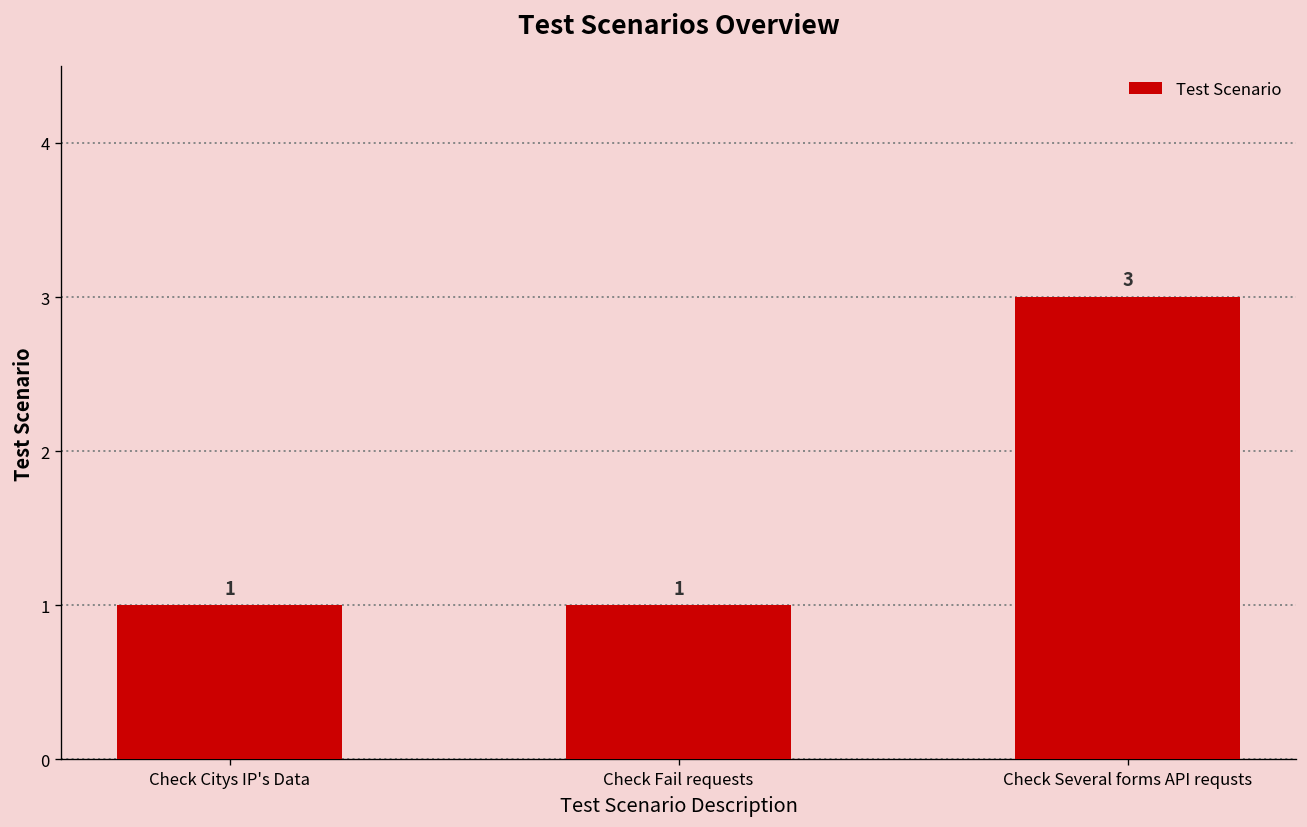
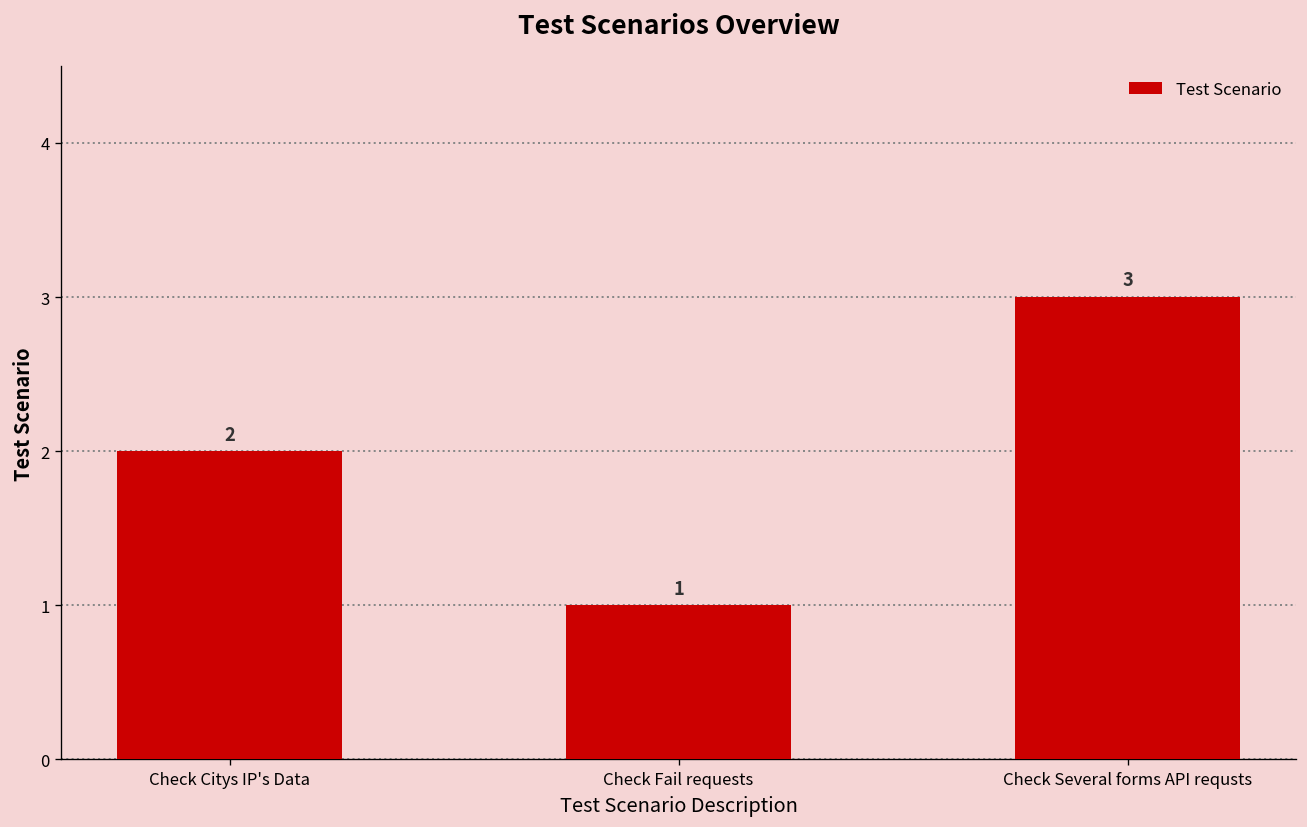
Check Citys IP's Data: 1 -> 2
